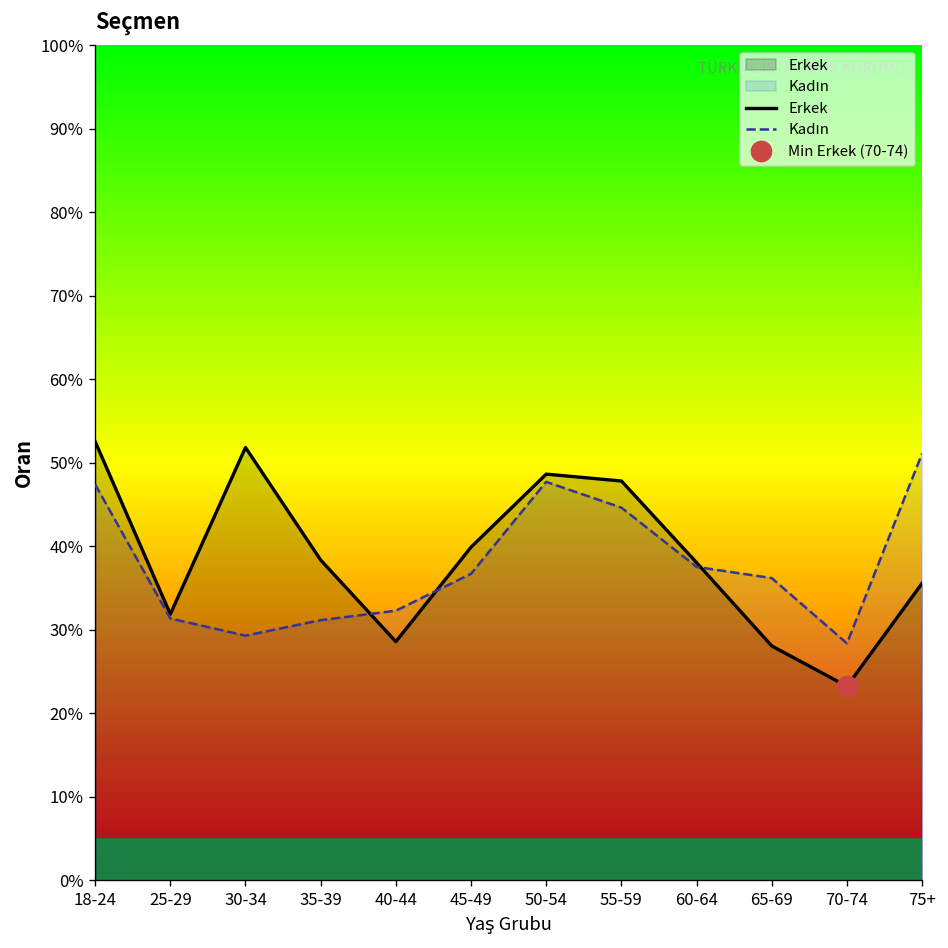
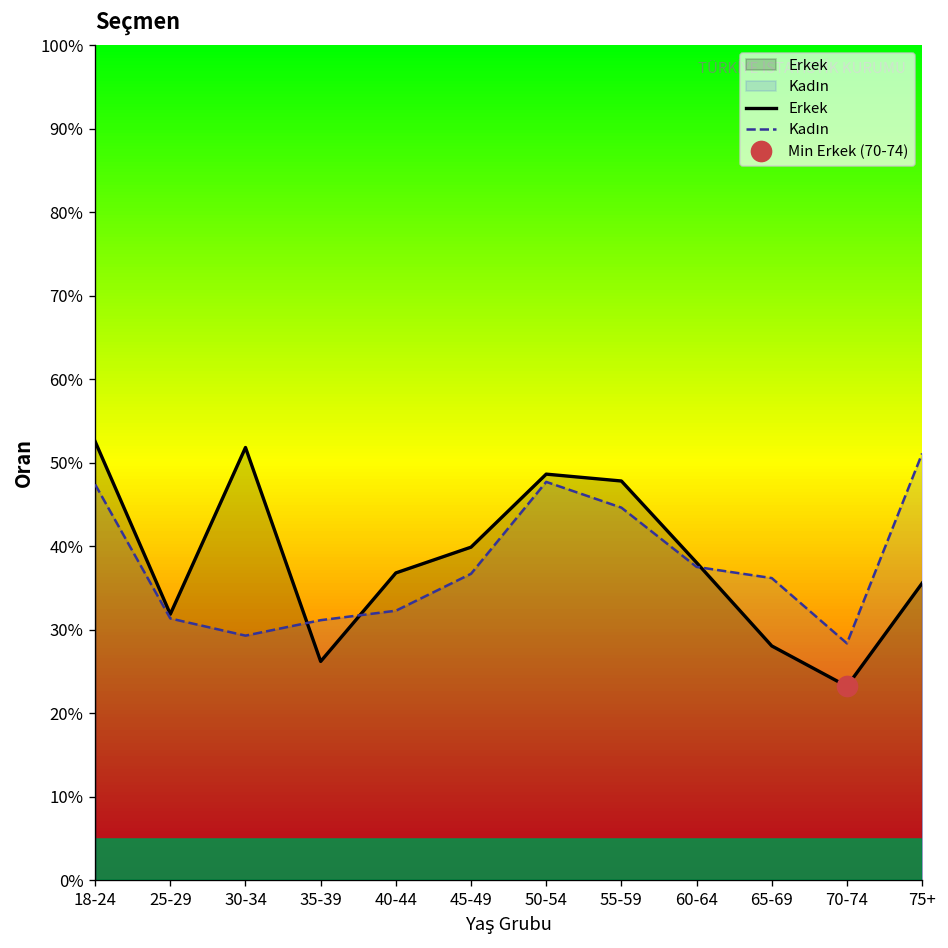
Erkek, 35-39: 38% -> 26%
Erkek, 40-44: 29% -> 37%
